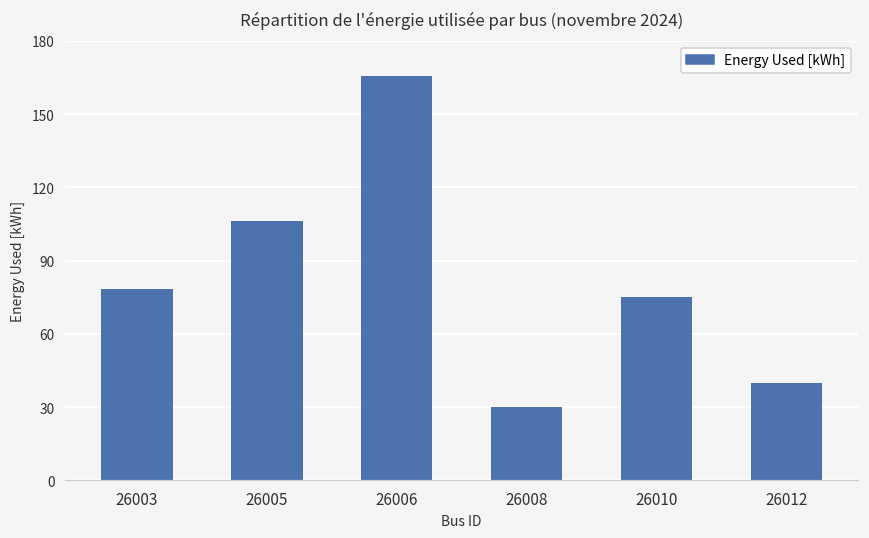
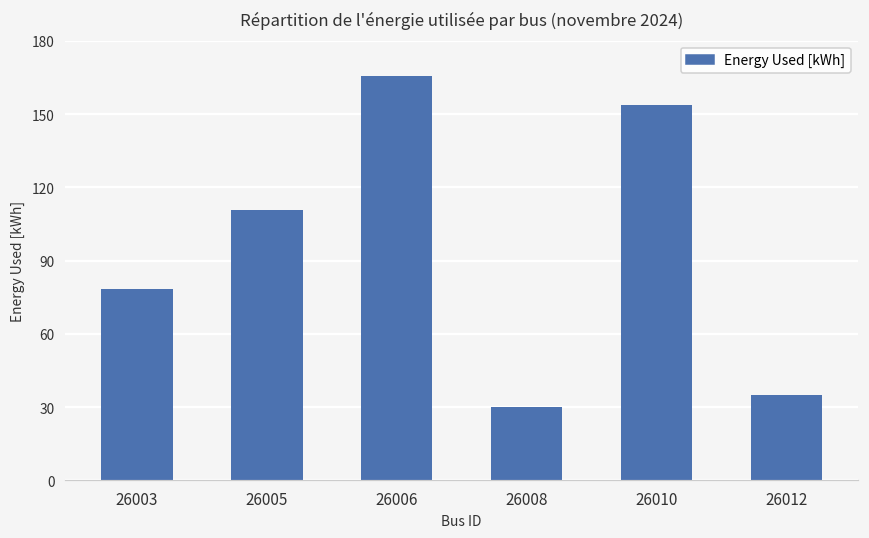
26005: 106 -> 111
26010: 75 -> 154
26012: 40 -> 35
